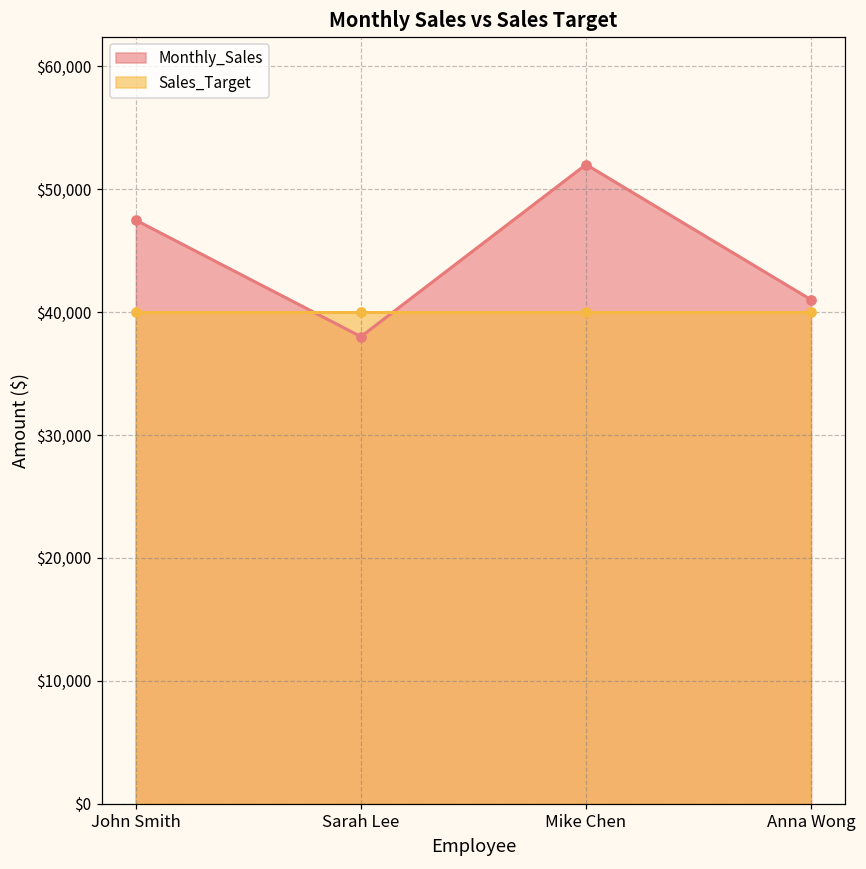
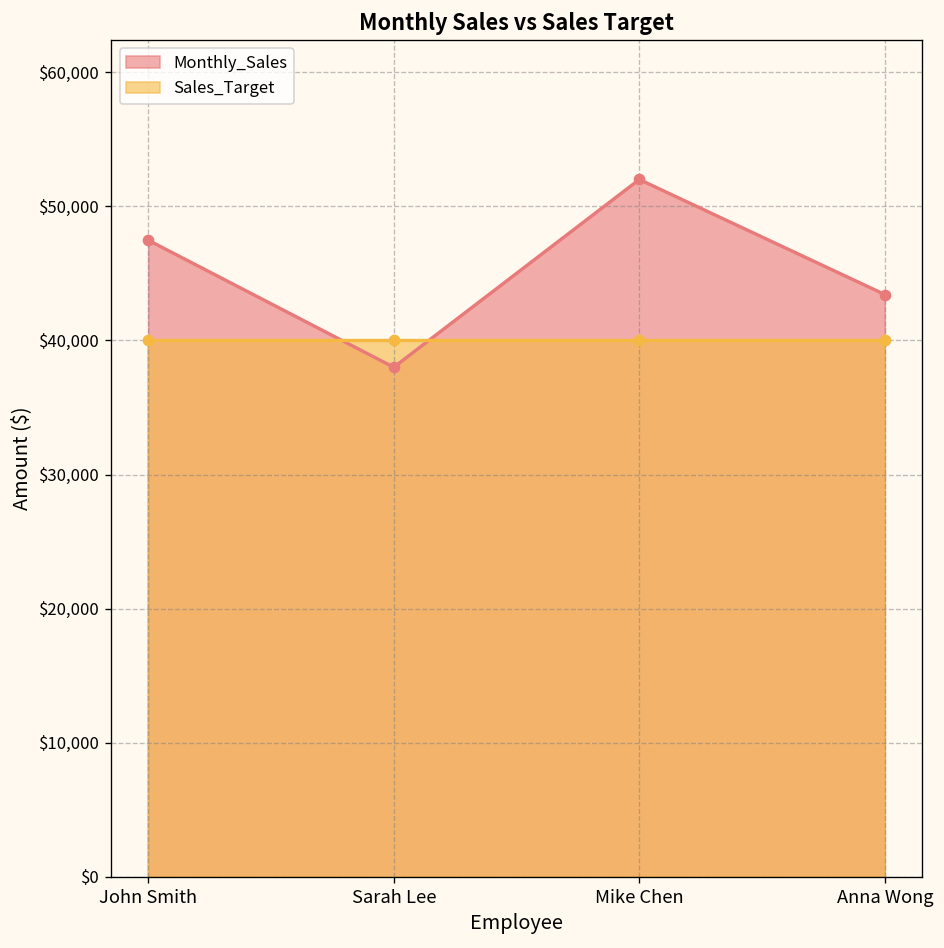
Monthly_Sales, Anna Wong: $41,000 -> $43,400
